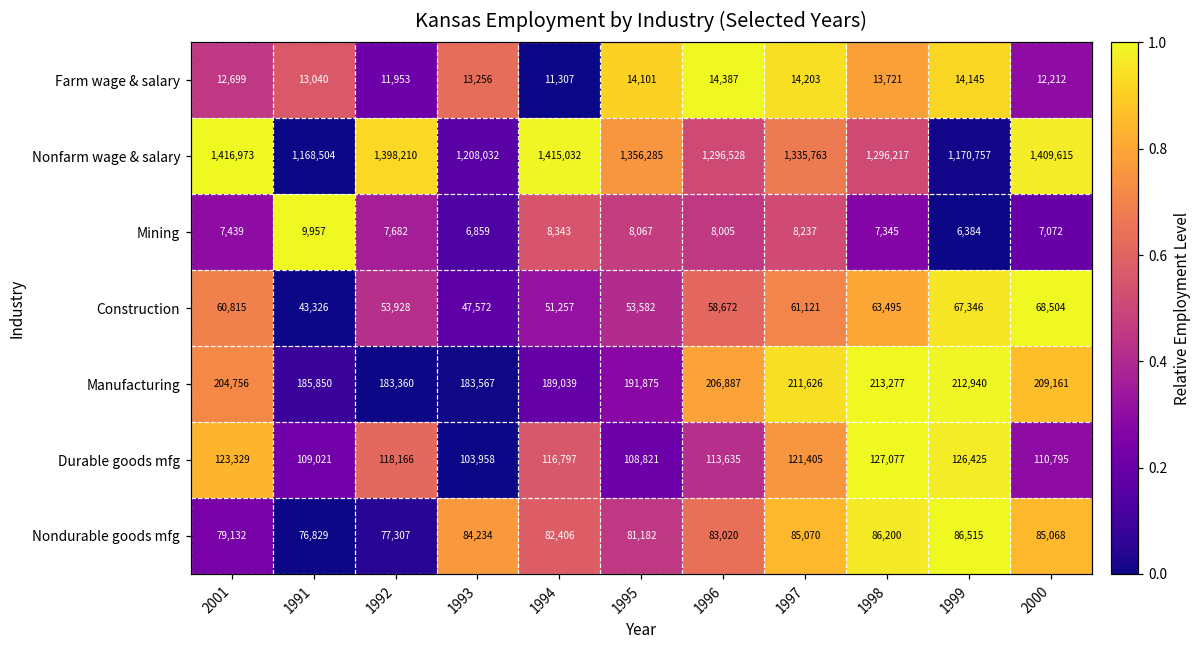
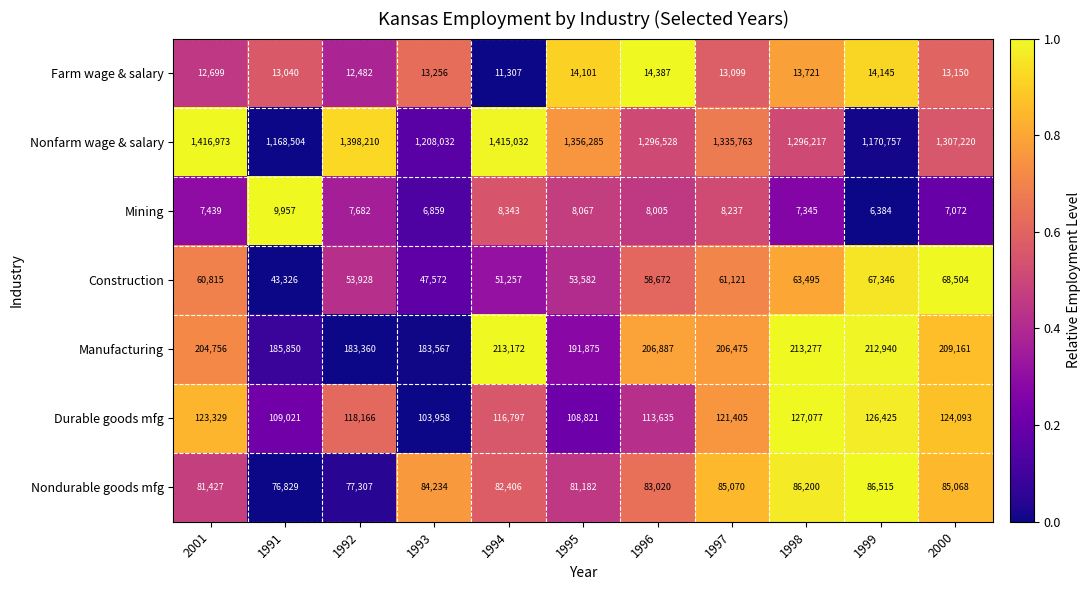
Farm wage & salary, 1992: 11,953 -> 12,482
Farm wage & salary, 1997: 14,203 -> 13,099
Farm wage & salary, 2000: 12,212 -> 13,150
Nonfarm wage & salary, 2000: 1,409,615 -> 1,307,220
Manufacturing, 1994: 189,039 -> 213,172
Manufacturing, 1997: 211,626 -> 206,475
Durable goods mfg, 2000: 110,795 -> 124,093
Nondurable goods mfg, 2001: 79,132 -> 81,427
